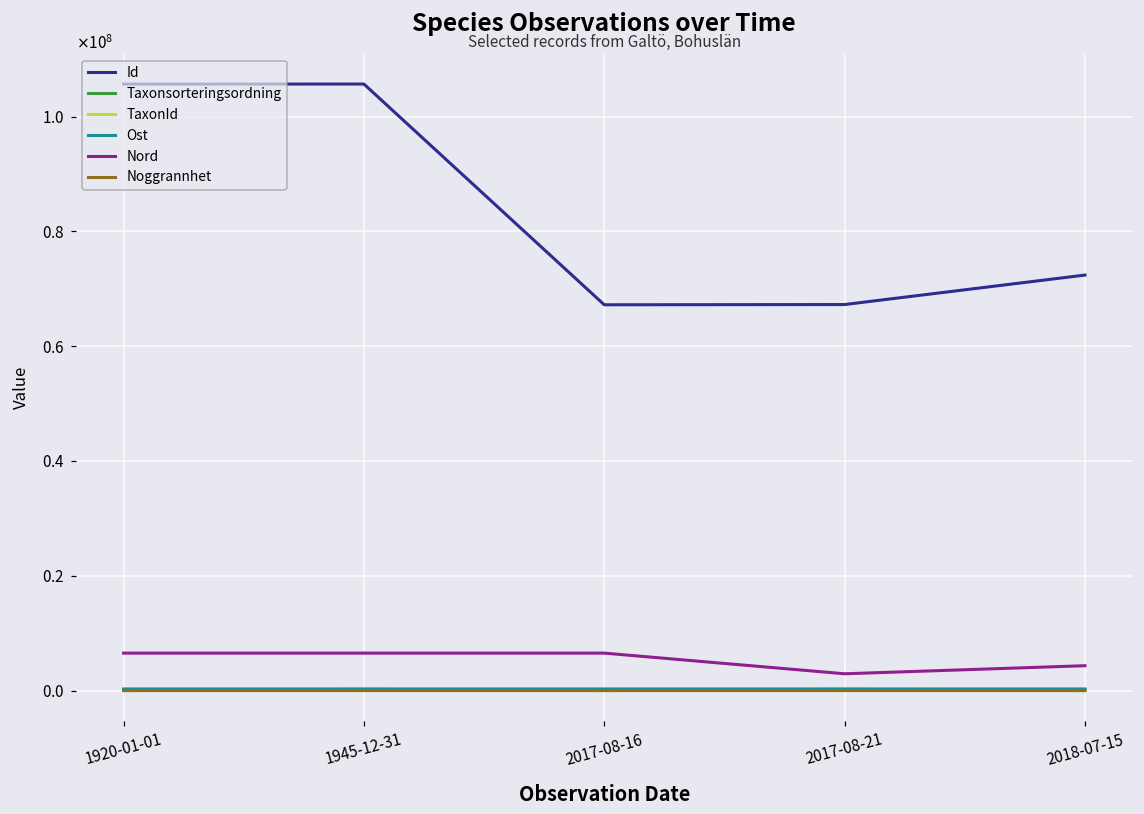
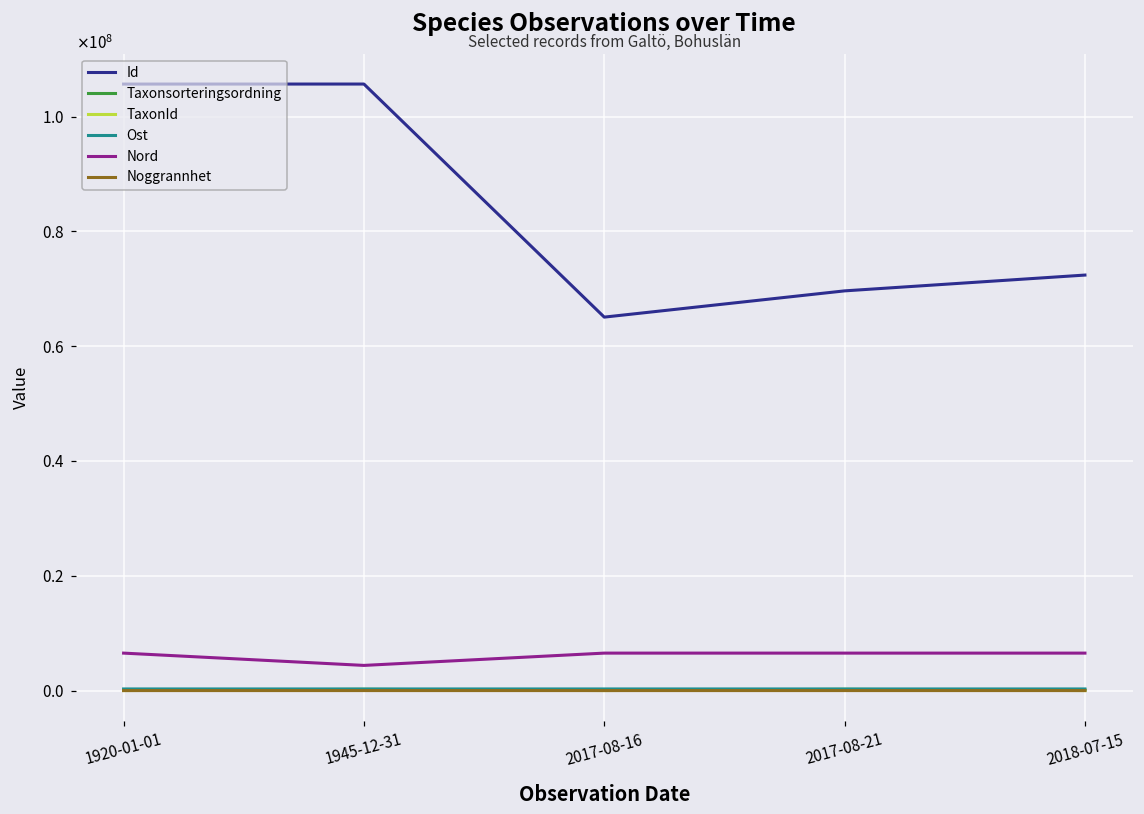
Nord, 1945-12-31: 7000000 -> 4000000
Id, 2017-08-16: 67000000 -> 65000000
Id, 2017-08-21: 67000000 -> 70000000
Nord, 2017-08-21: 3000000 -> 7000000
Nord, 2018-07-15: 4000000 -> 7000000
